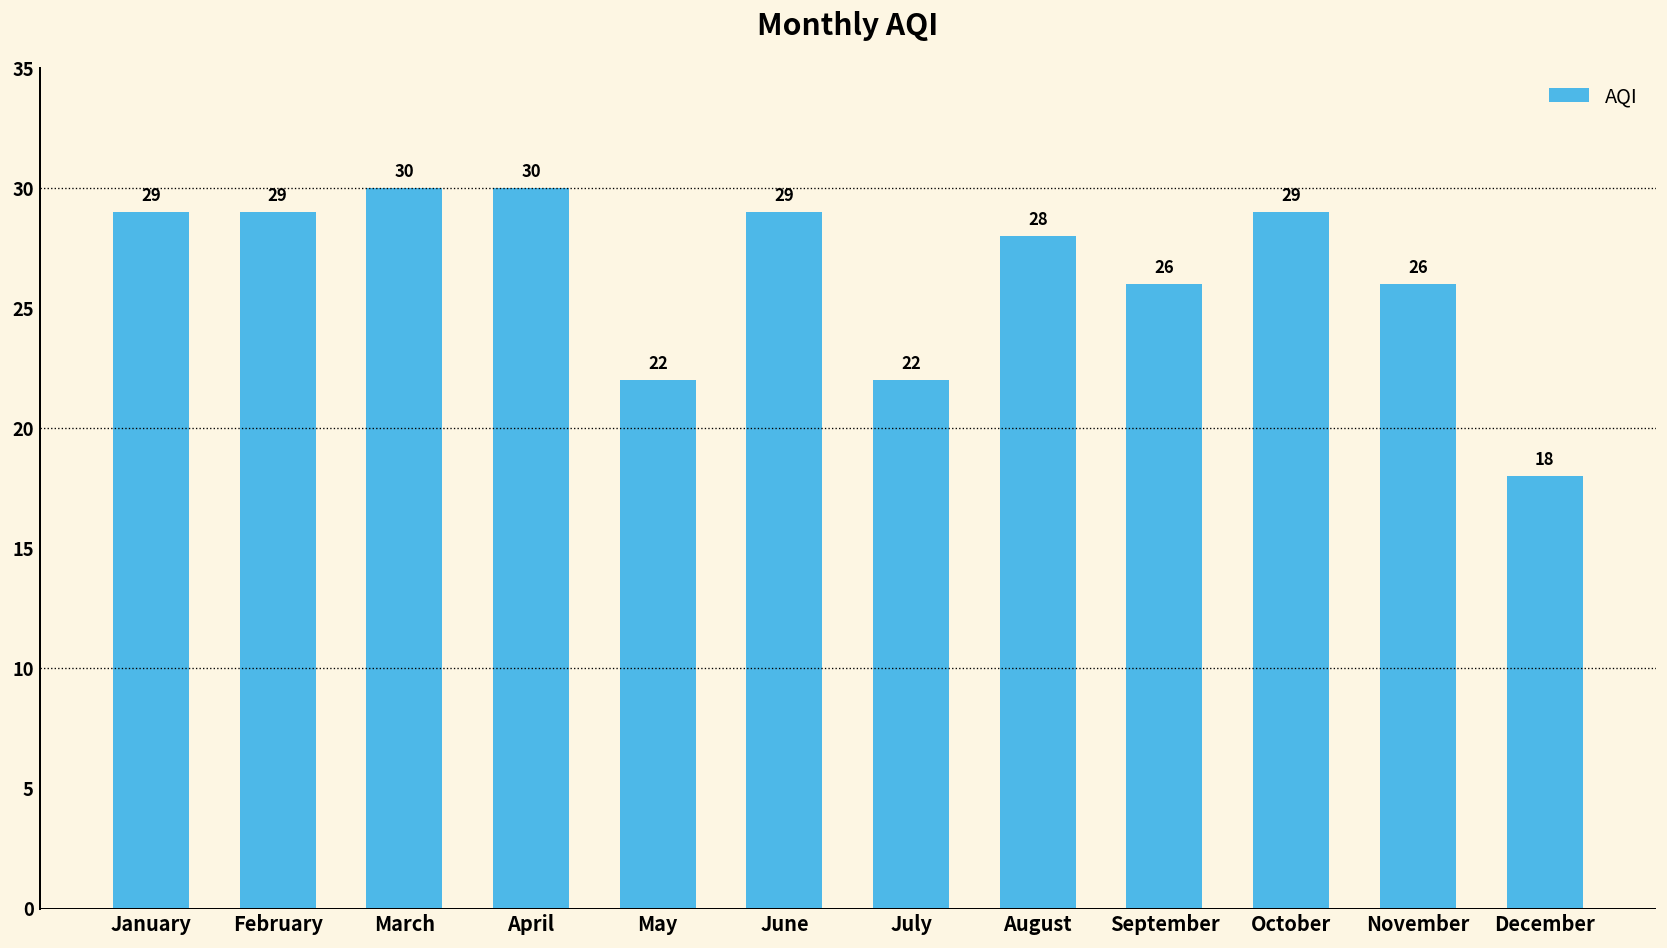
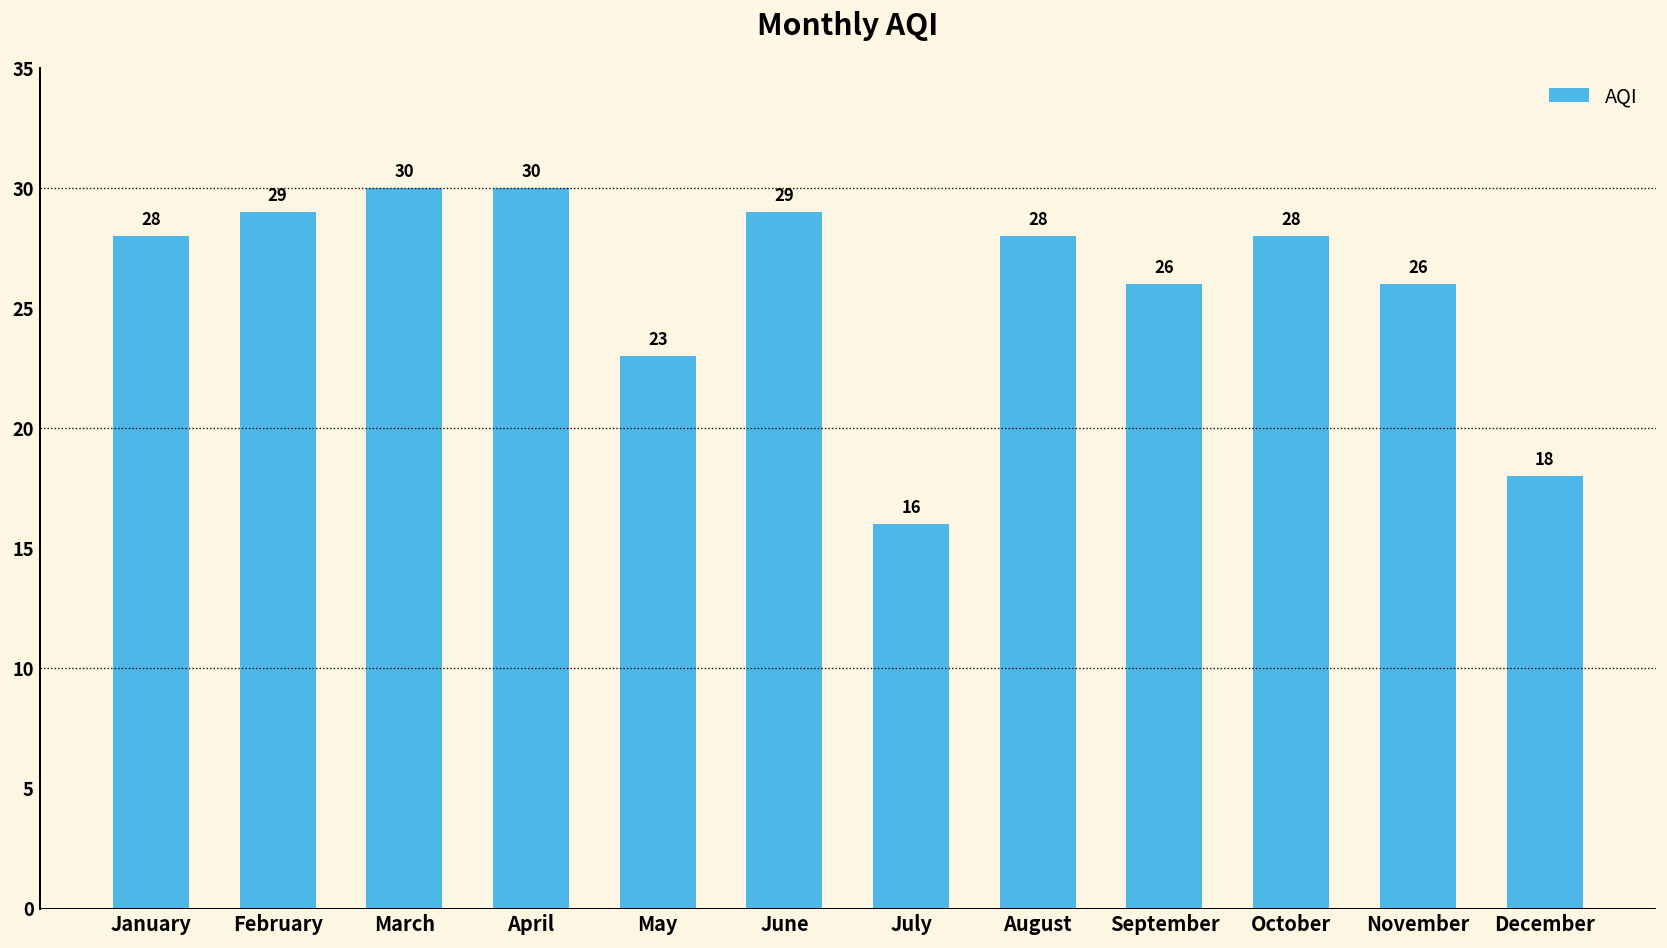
January: 29 -> 28
May: 22 -> 23
July: 22 -> 16
October: 29 -> 28
